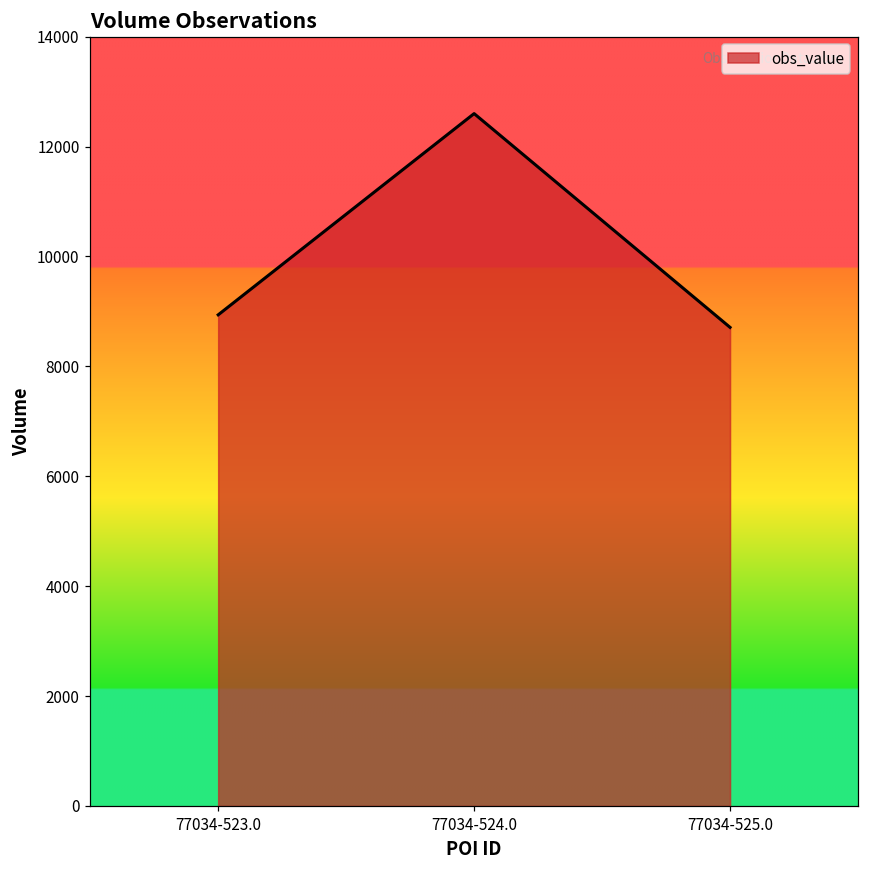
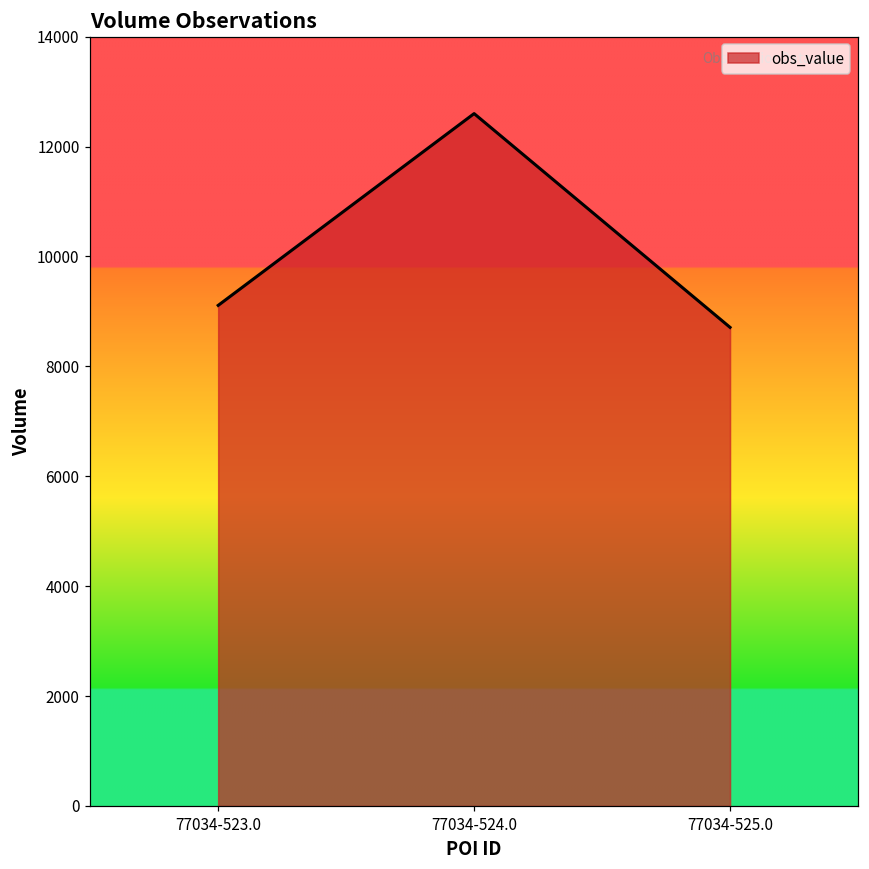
77034-523.0: 8900 -> 9100
